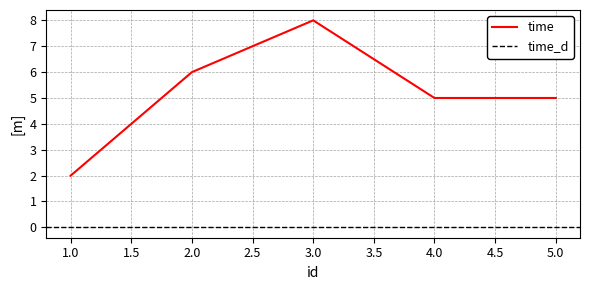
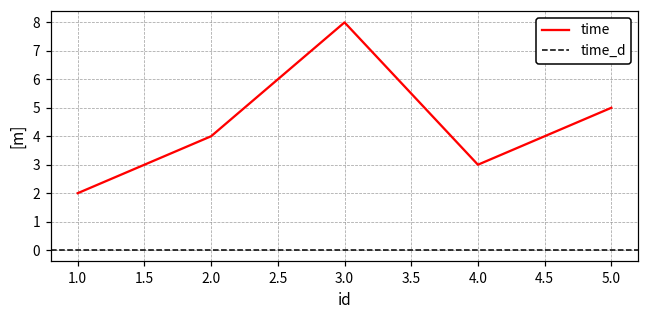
2.0: 6 -> 4
4.0: 5 -> 3
